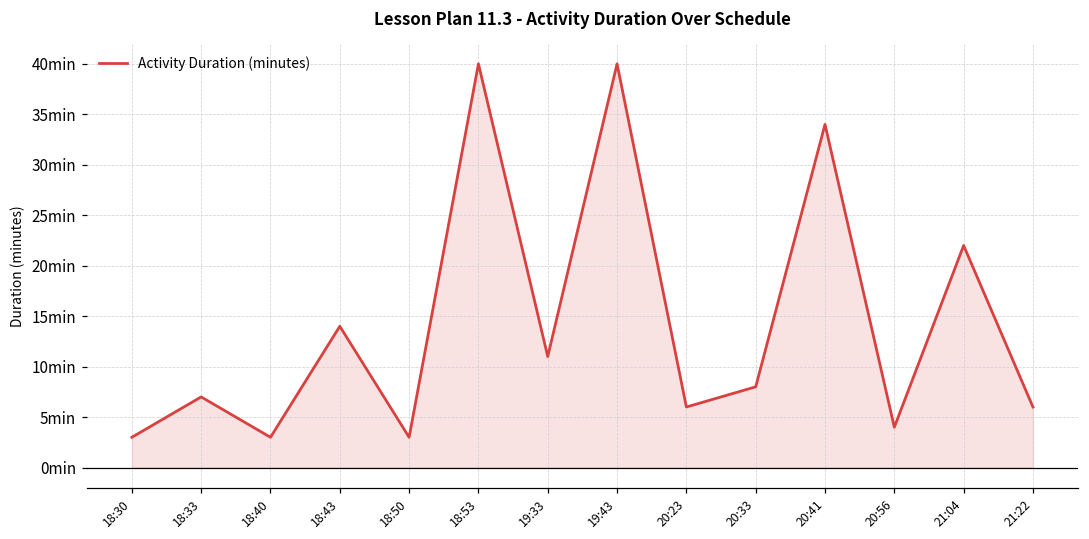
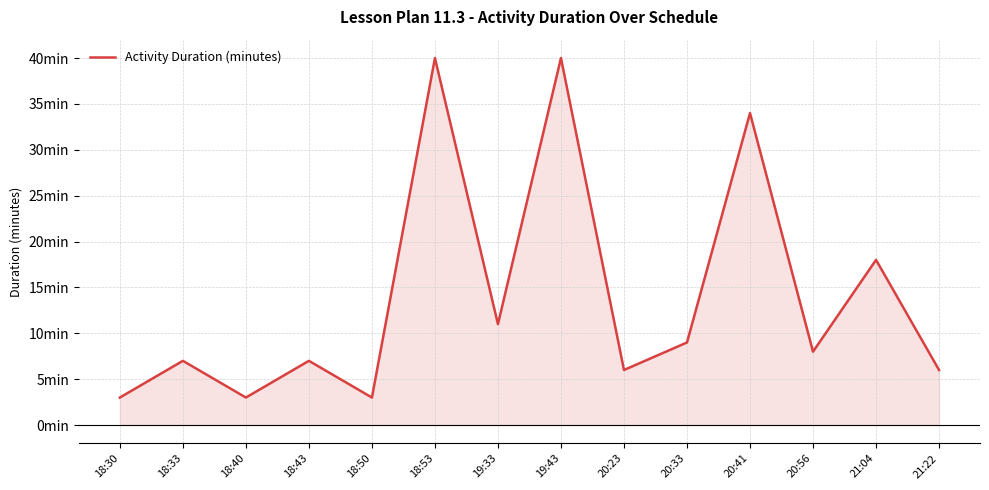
18:43: 14min -> 7min
20:33: 8min -> 9min
20:56: 4min -> 8min
21:04: 22min -> 18min
